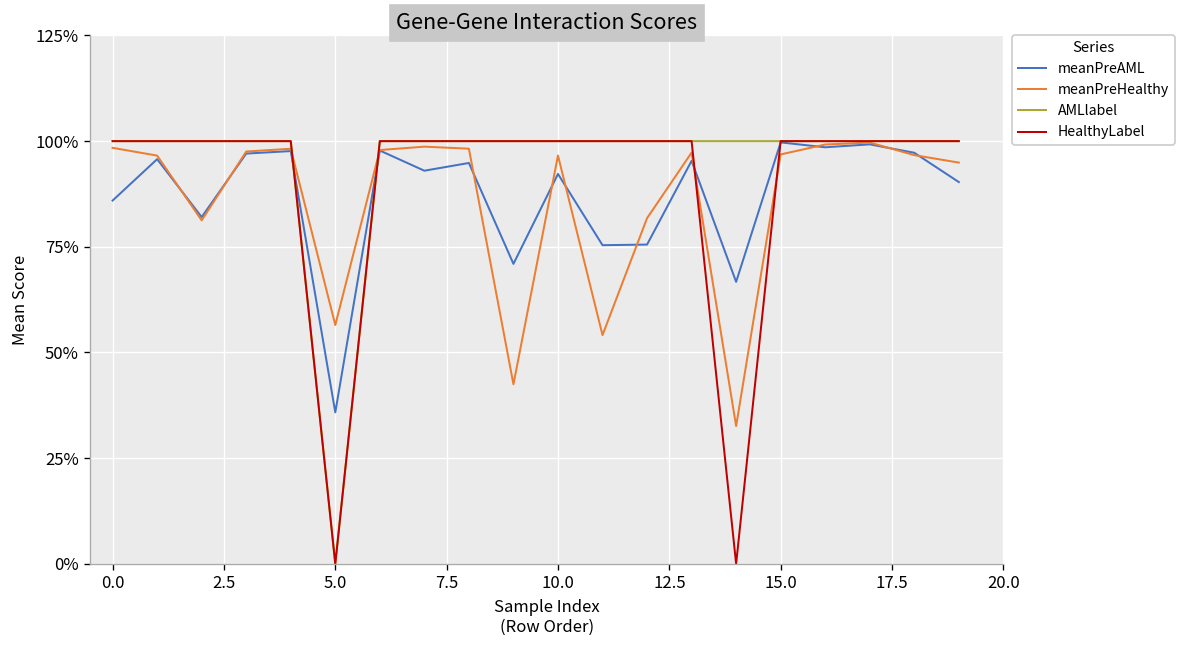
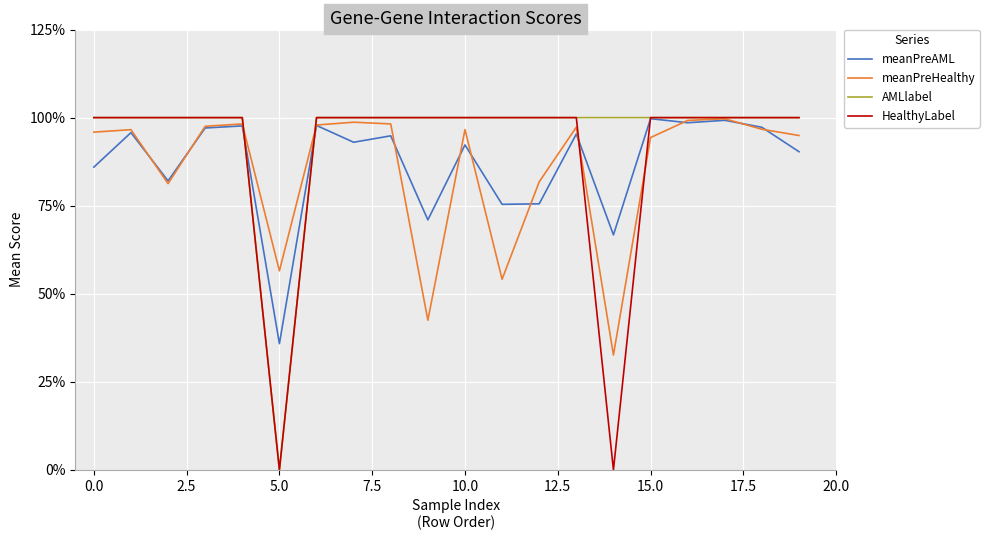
meanPreHealthy, 0.0: 98% -> 96%
meanPreHealthy, 15.0: 97% -> 94%
